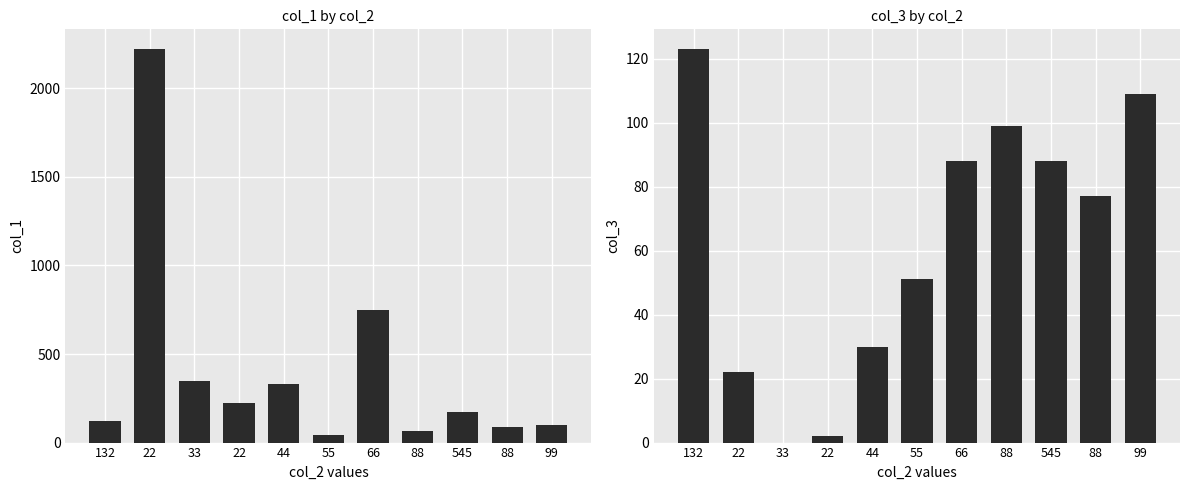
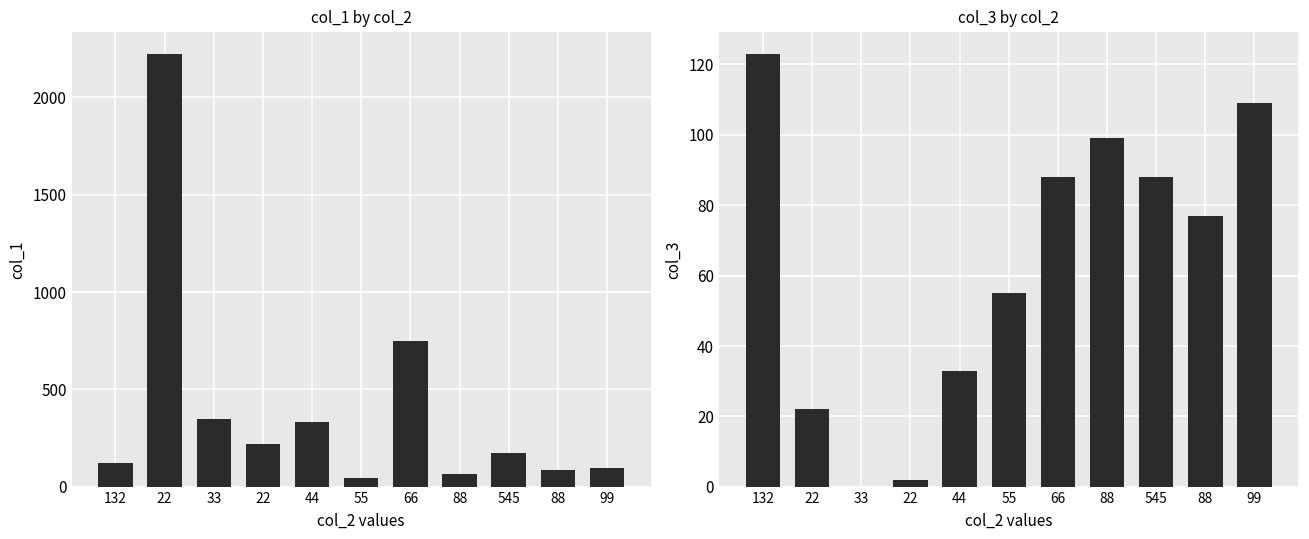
col_3 by col_2, 44: 30 -> 33
col_3 by col_2, 55: 51 -> 55
